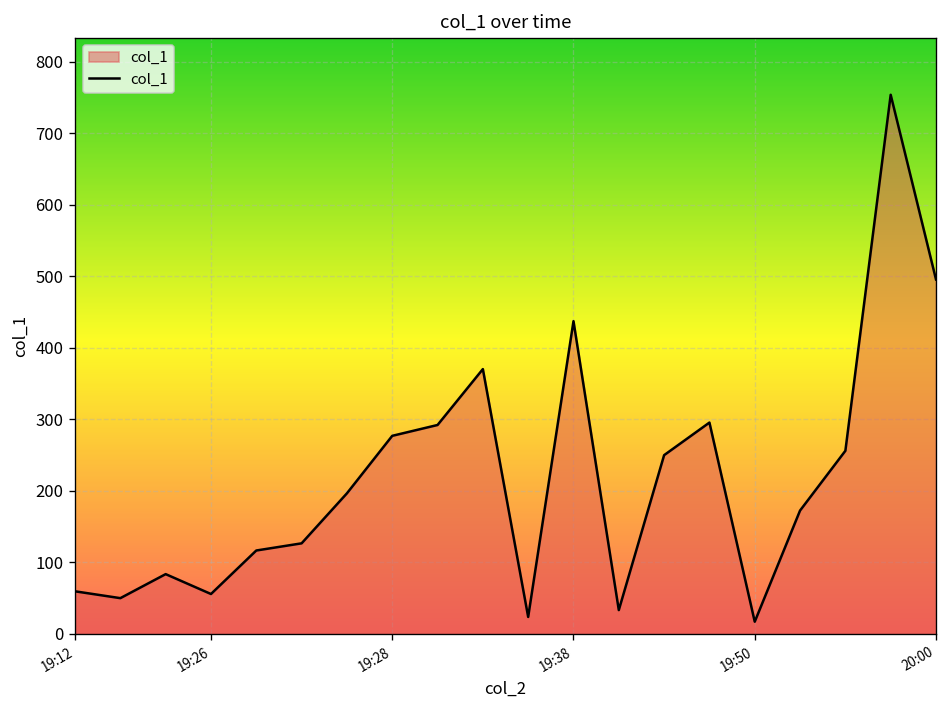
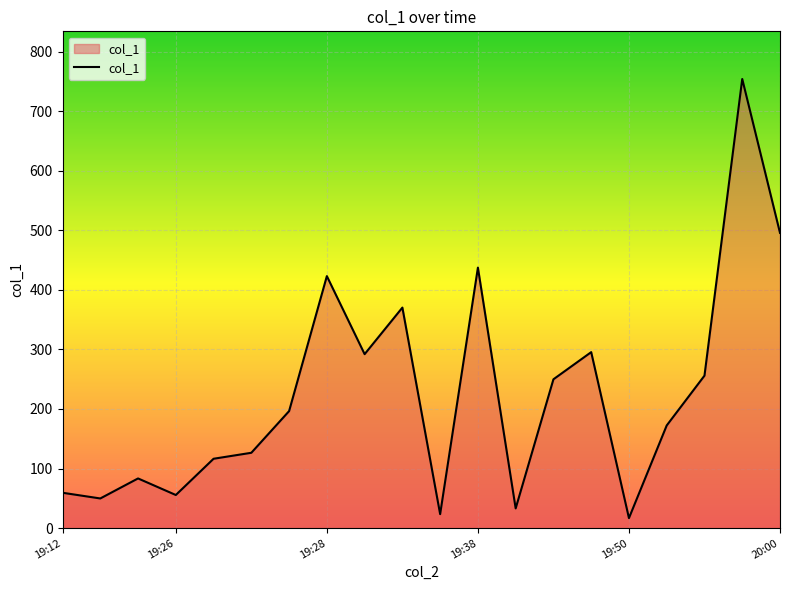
19:28: 280 -> 420
